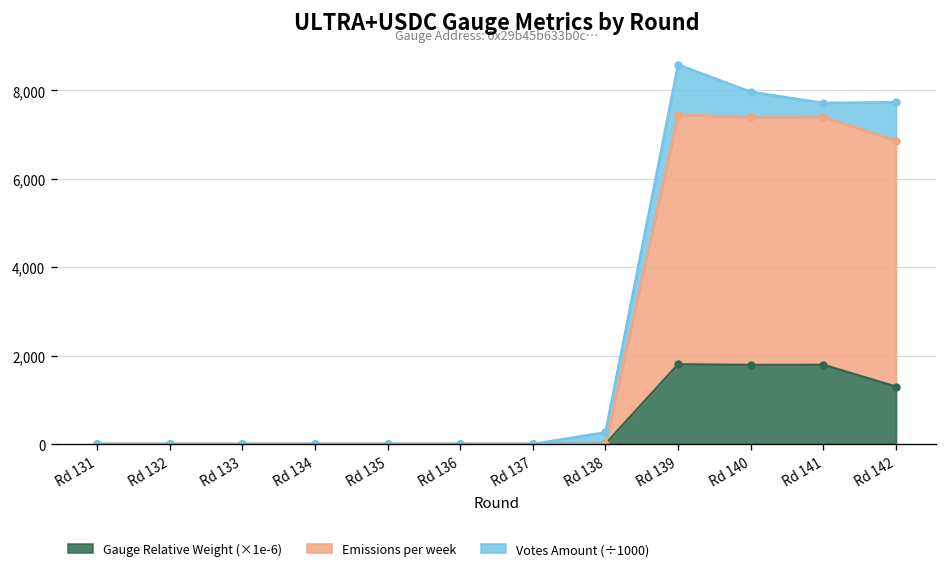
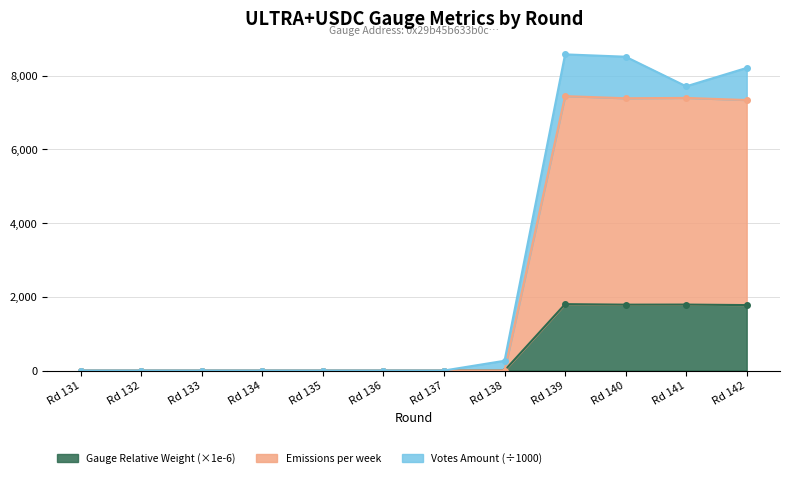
Votes Amount (÷1000), Rd 140: 600 -> 1,100
Gauge Relative Weight (×1e-6), Rd 142: 1,300 -> 1,800
